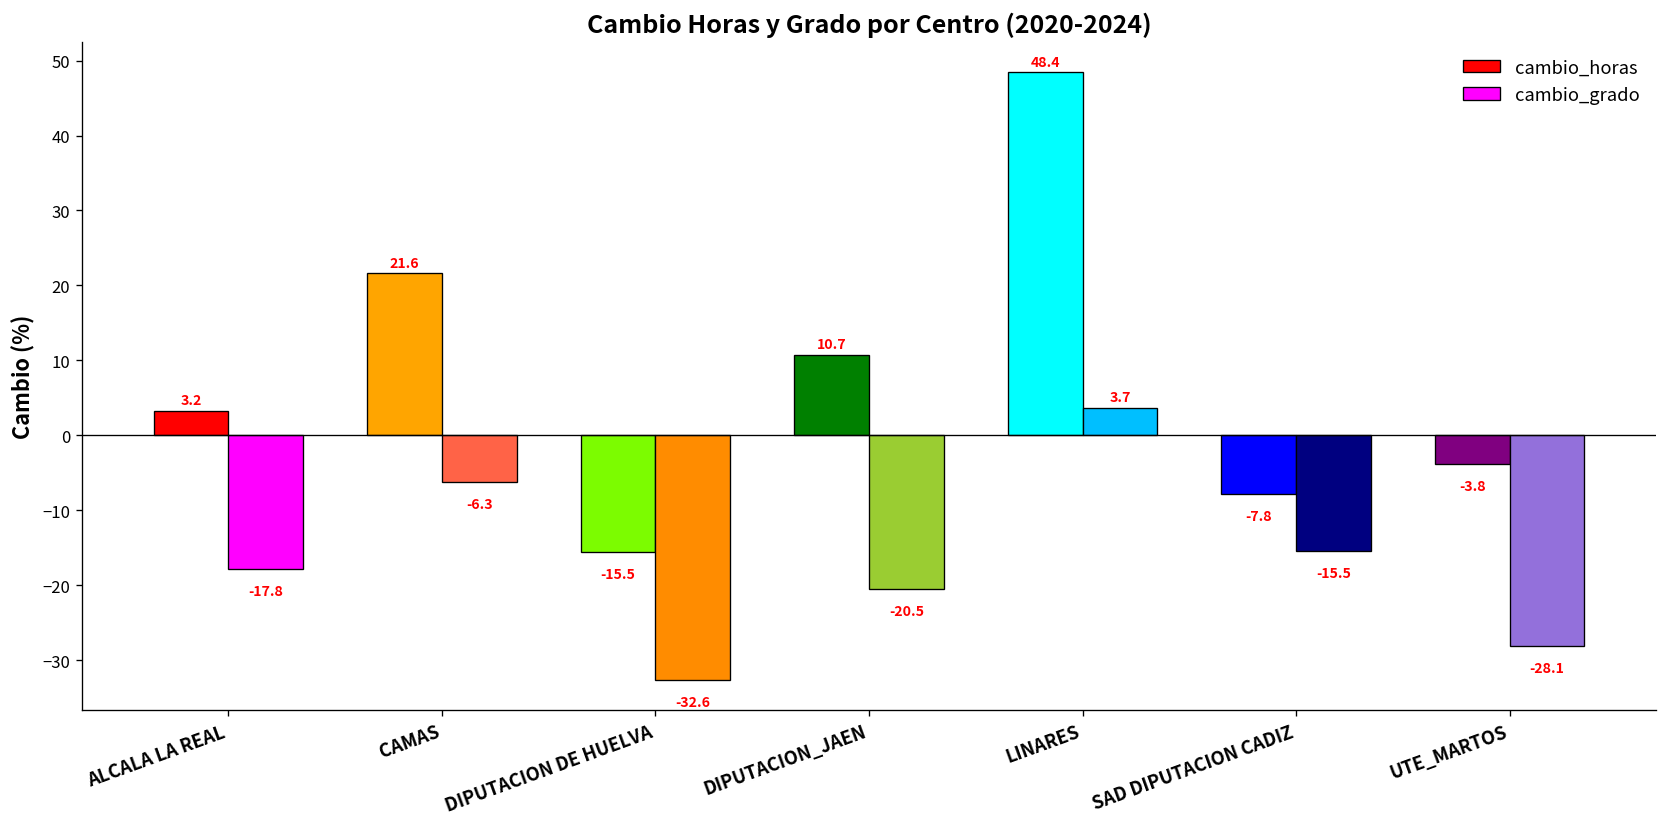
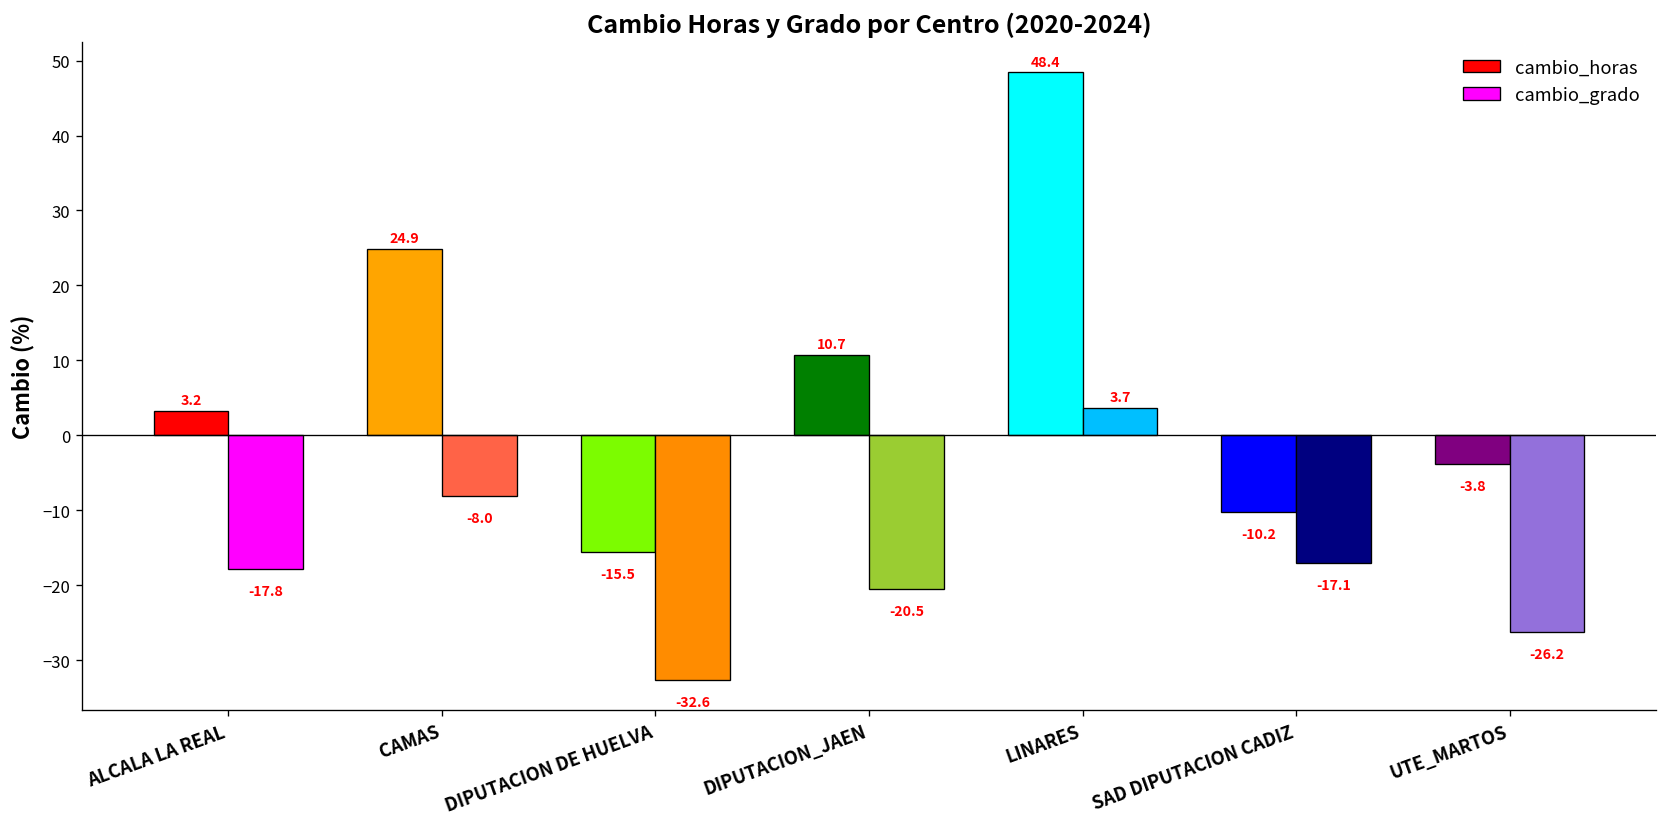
cambio_horas, CAMAS: 21.6 -> 24.9
cambio_grado, CAMAS: -6.3 -> -8.0
cambio_horas, SAD DIPUTACION CADIZ: -7.8 -> -10.2
cambio_grado, SAD DIPUTACION CADIZ: -15.5 -> -17.1
cambio_grado, UTE_MARTOS: -28.1 -> -26.2
